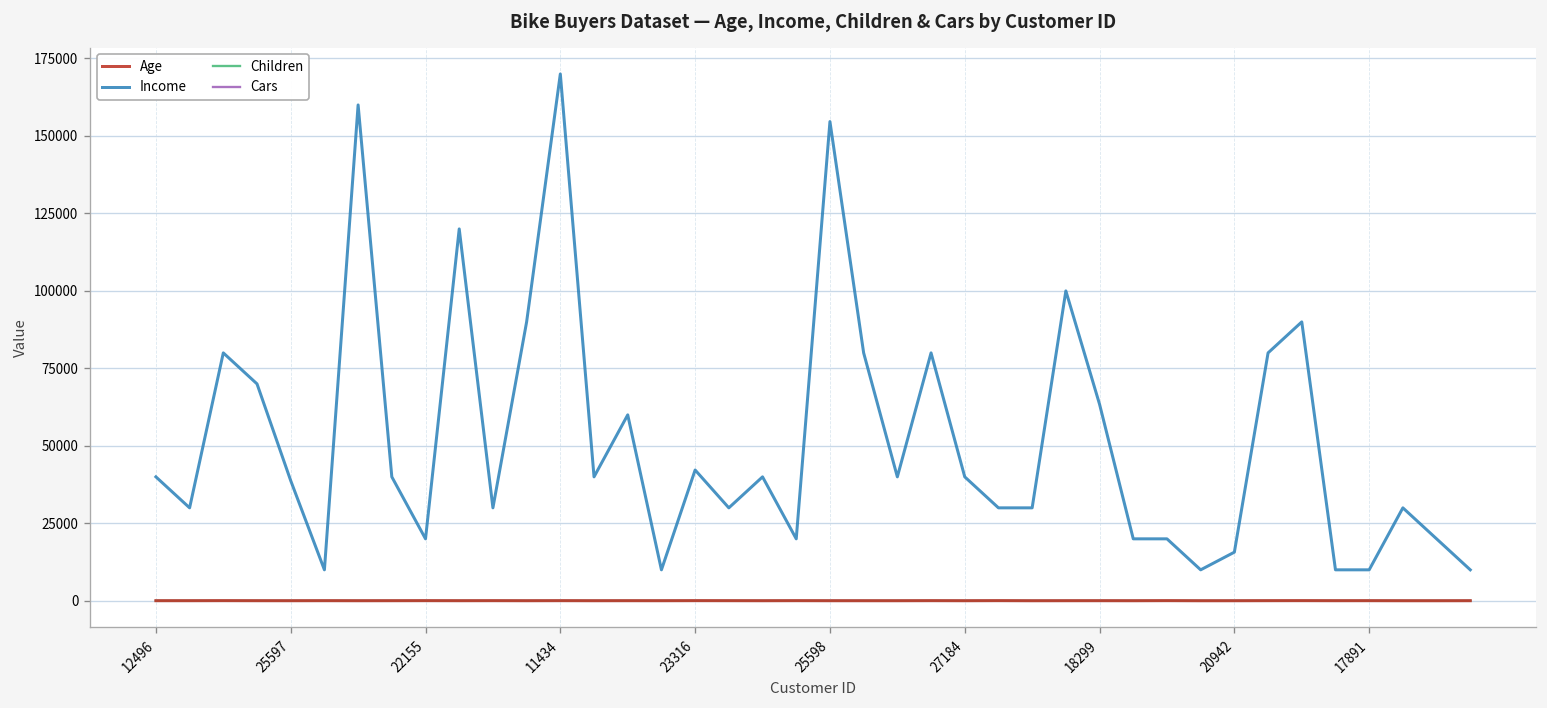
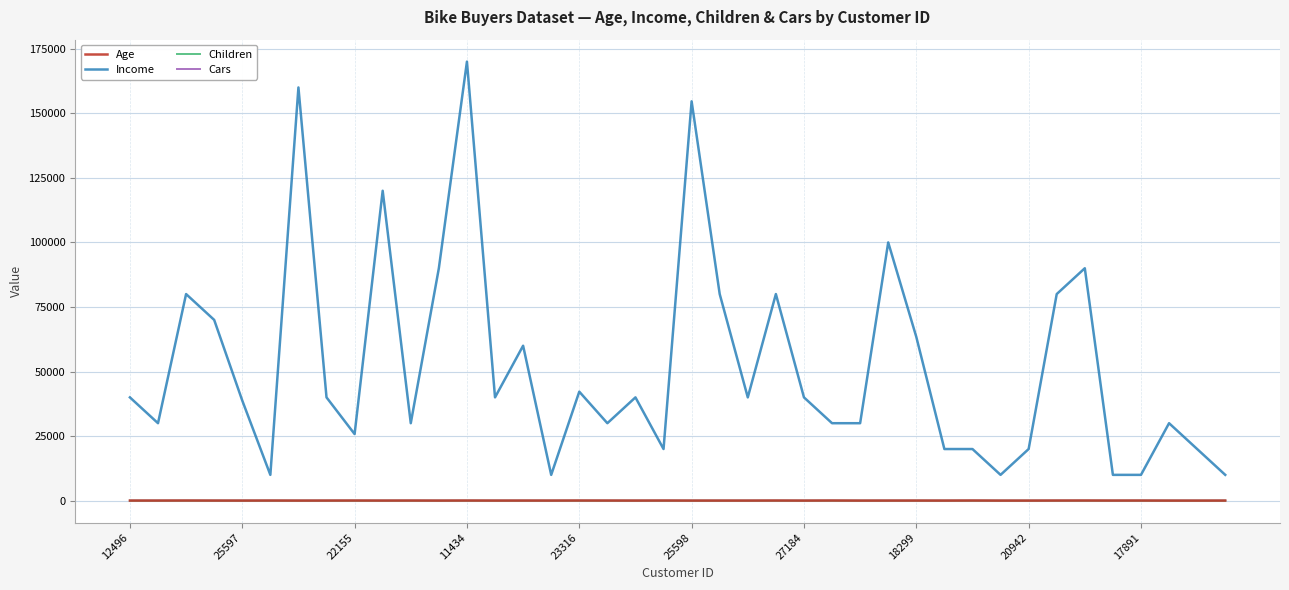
Income, 22155: 20000 -> 26000
Income, 20942: 16000 -> 20000
